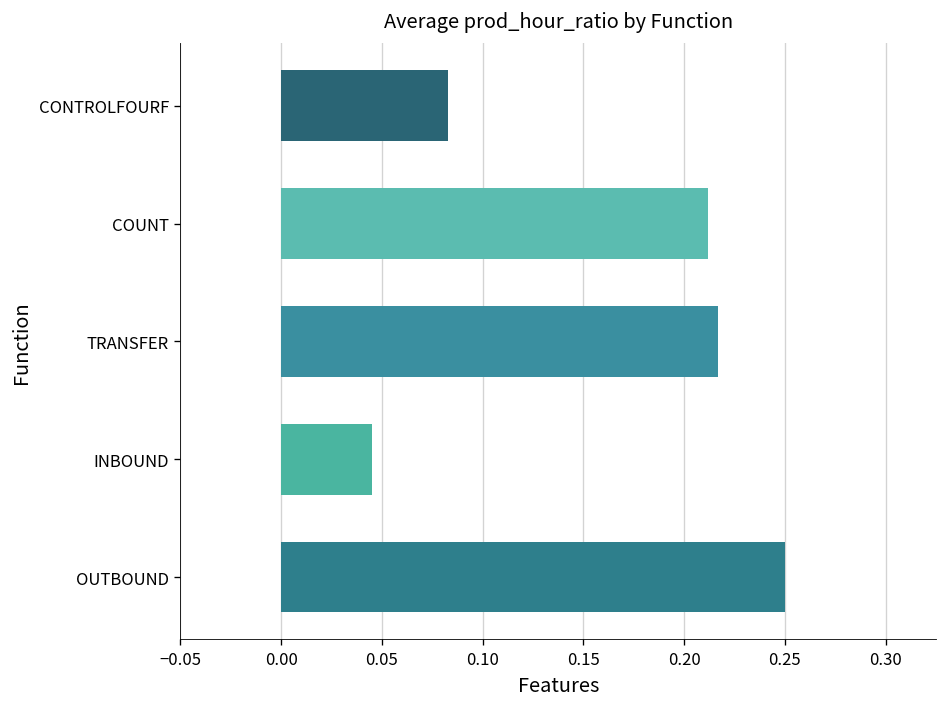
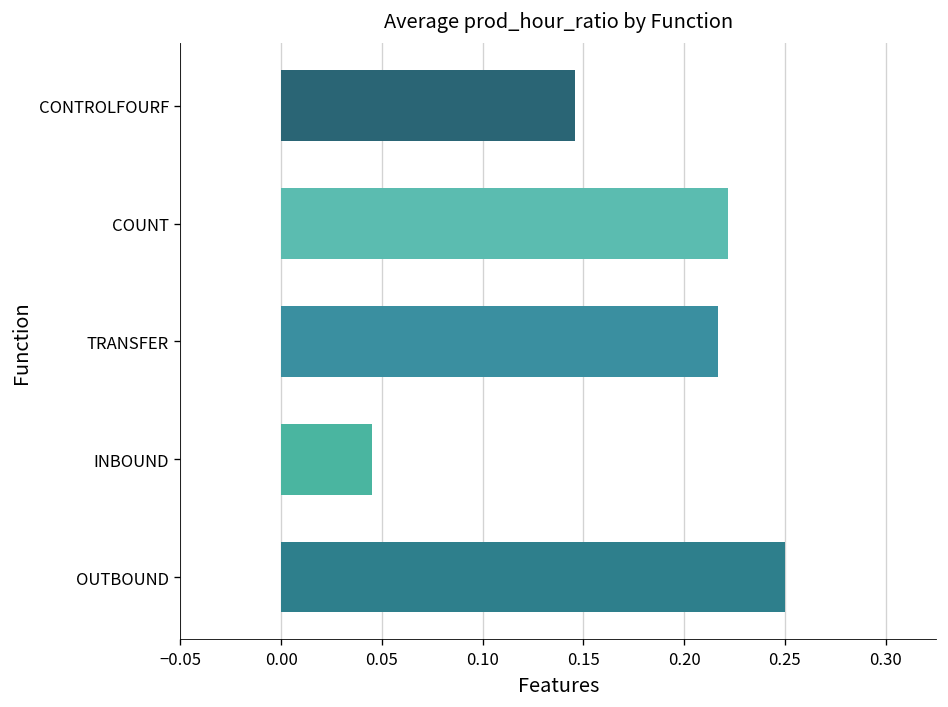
CONTROLFOURF: 0.083 -> 0.146
COUNT: 0.212 -> 0.222
